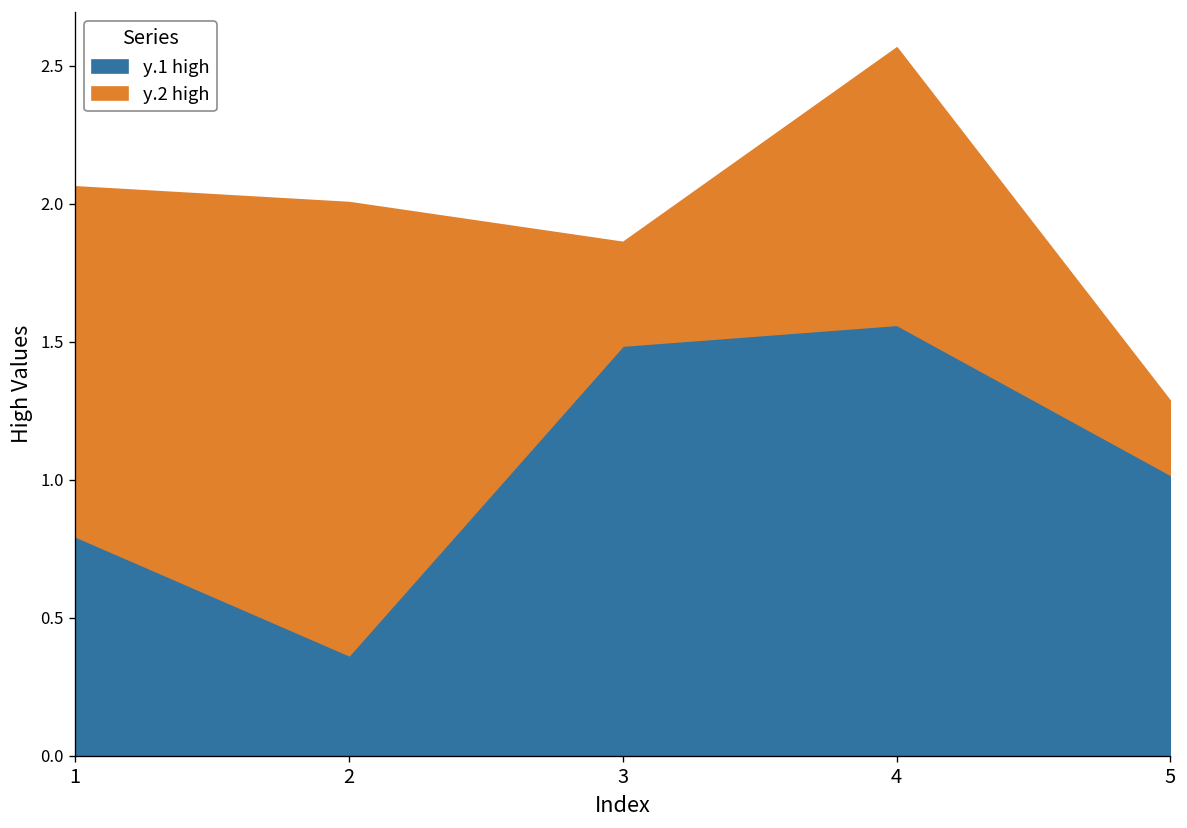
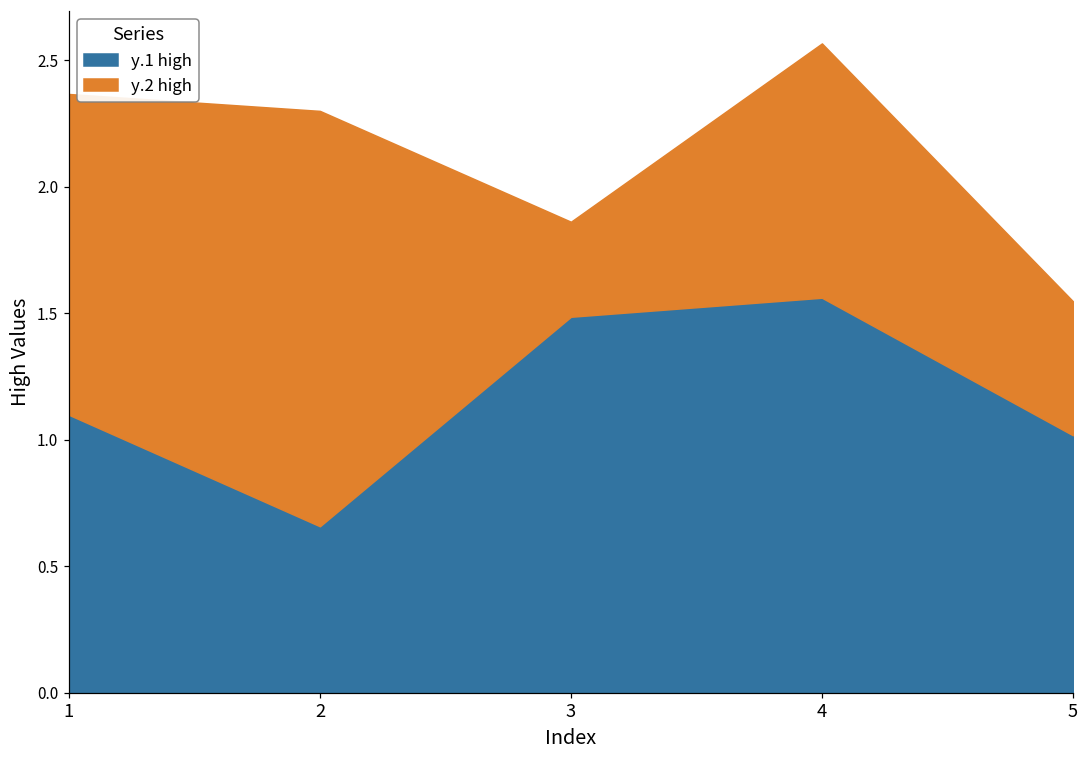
y.1 high, 1: 0.79 -> 1.10
y.1 high, 2: 0.36 -> 0.66
y.2 high, 5: 0.27 -> 0.53
